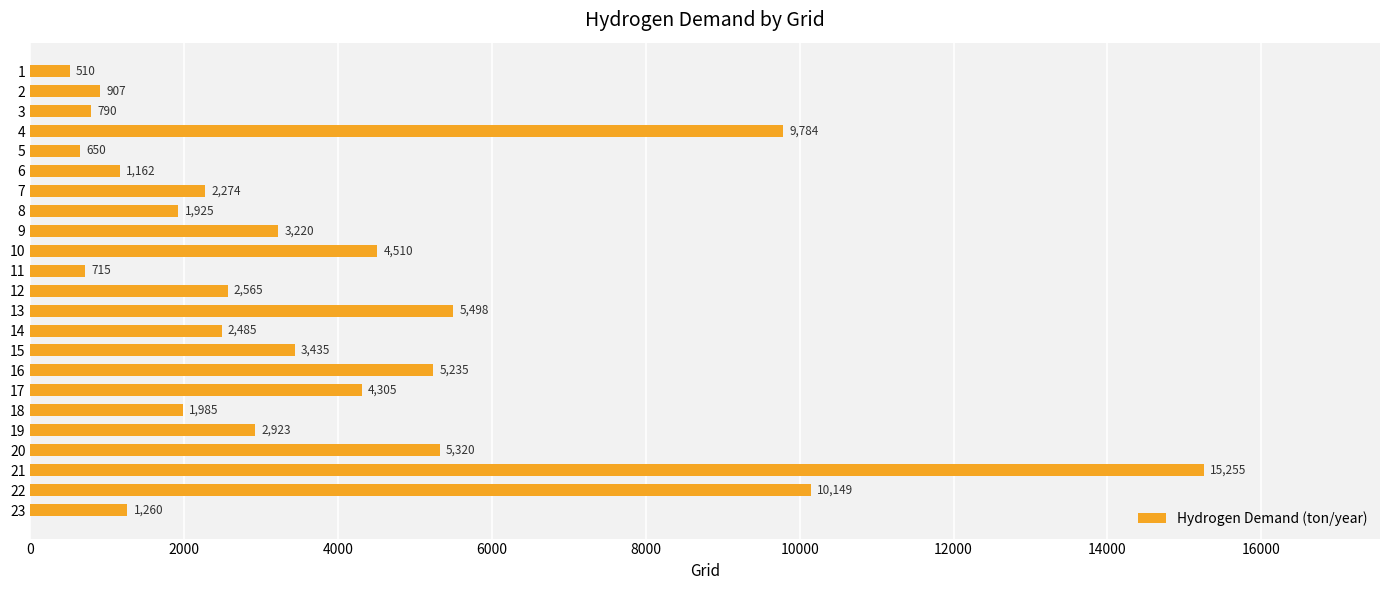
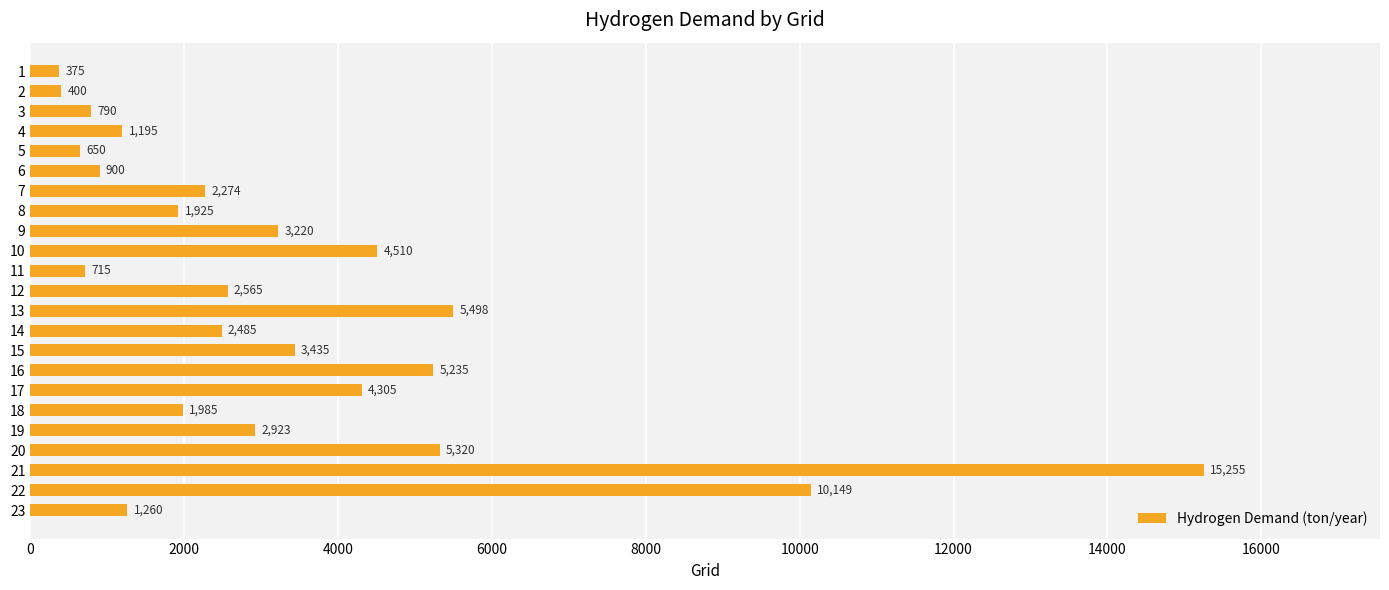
1: 510 -> 375
2: 907 -> 400
4: 9,784 -> 1,195
6: 1,162 -> 900
